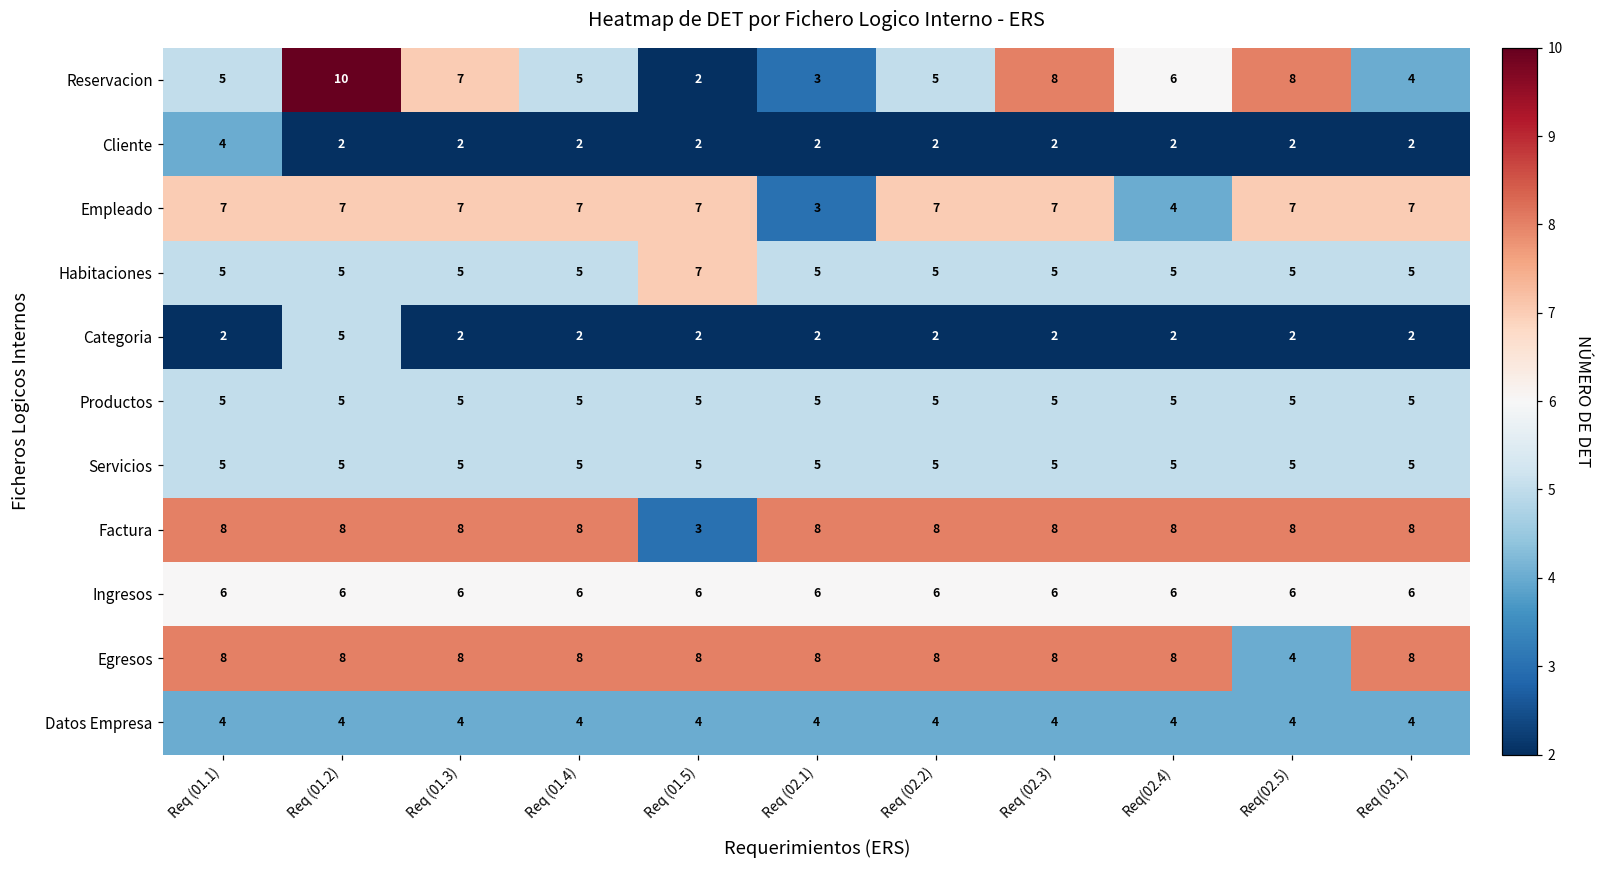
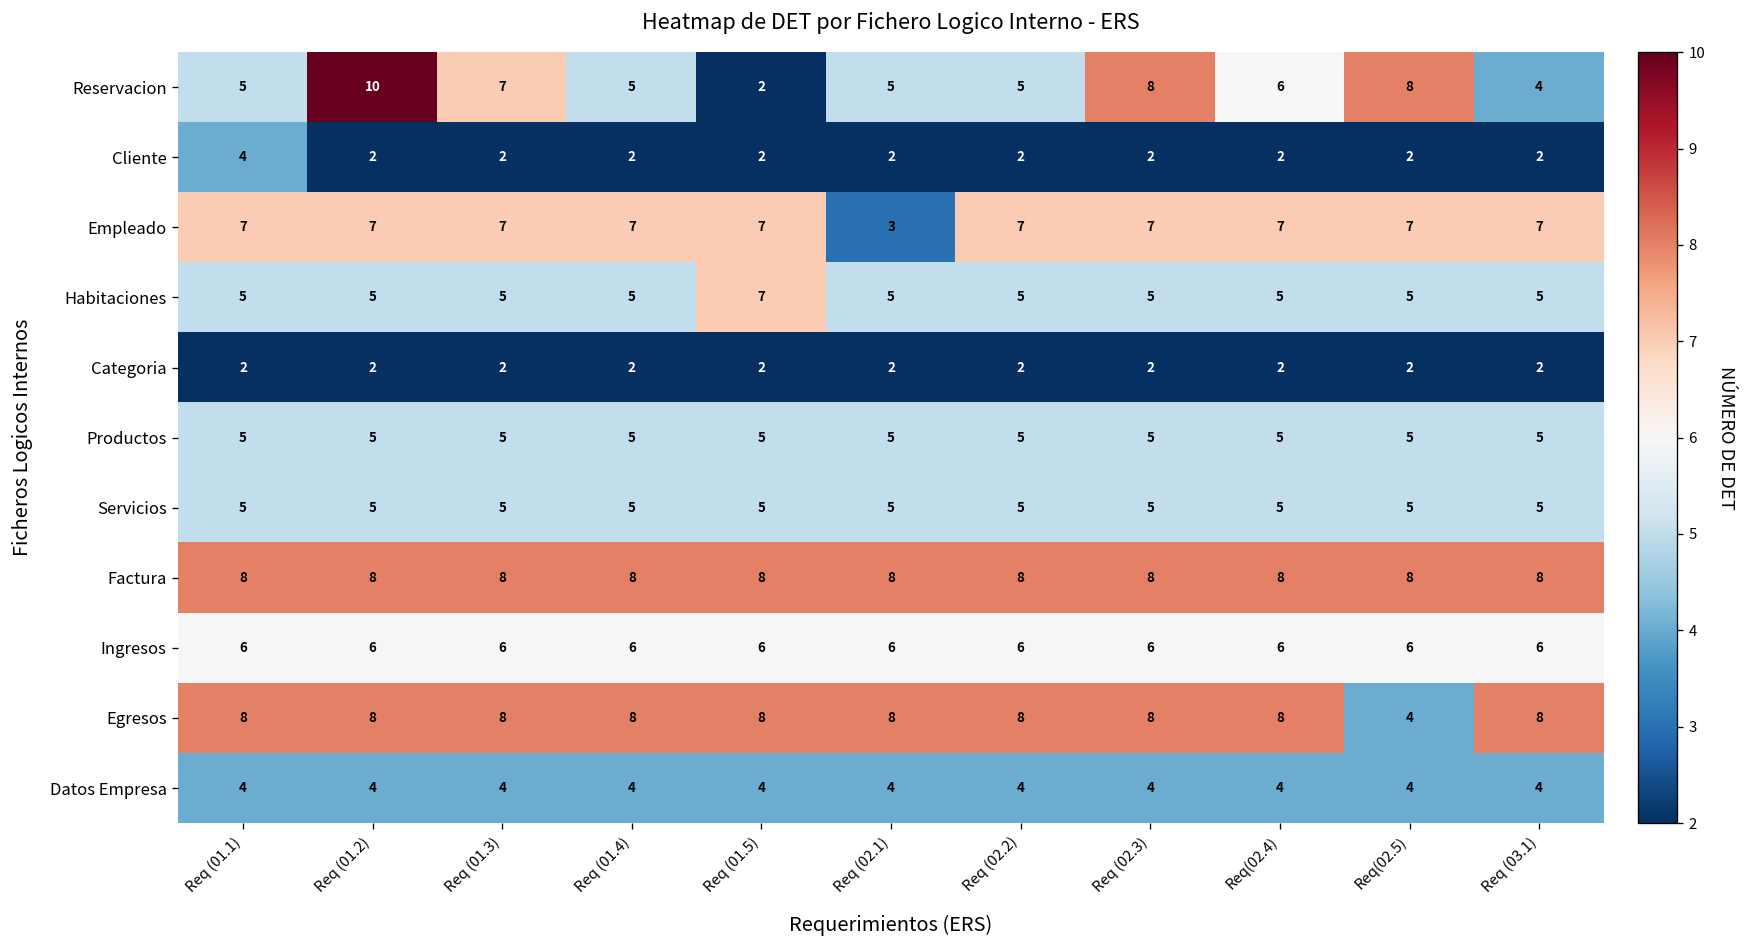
Reservacion, Req (02.1): 3 -> 5
Empleado, Req(02.4): 4 -> 7
Categoria, Req (01.2): 5 -> 2
Factura, Req (01.5): 3 -> 8
